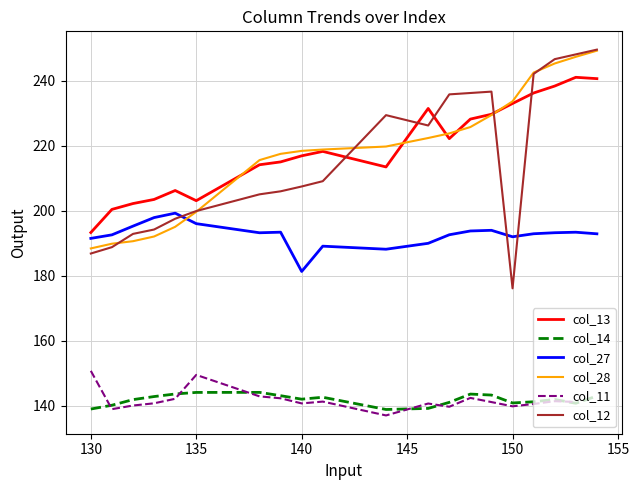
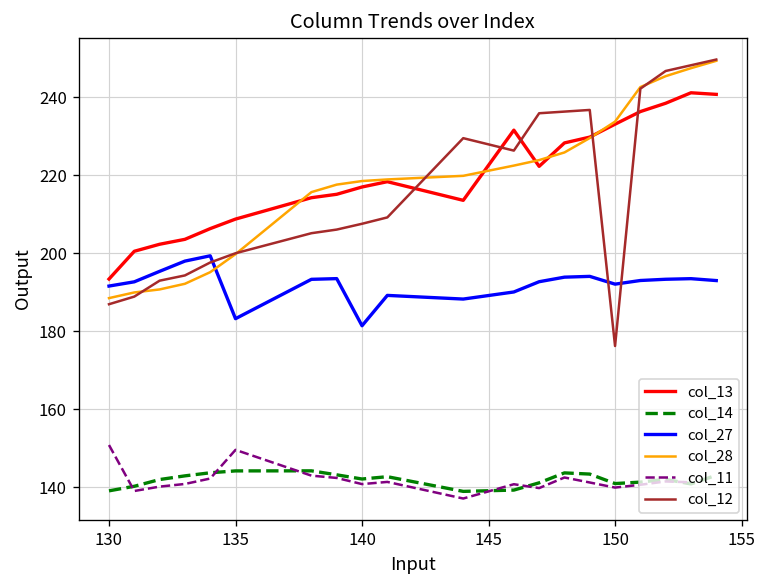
col_13, 135: 203 -> 209
col_27, 135: 196 -> 183
